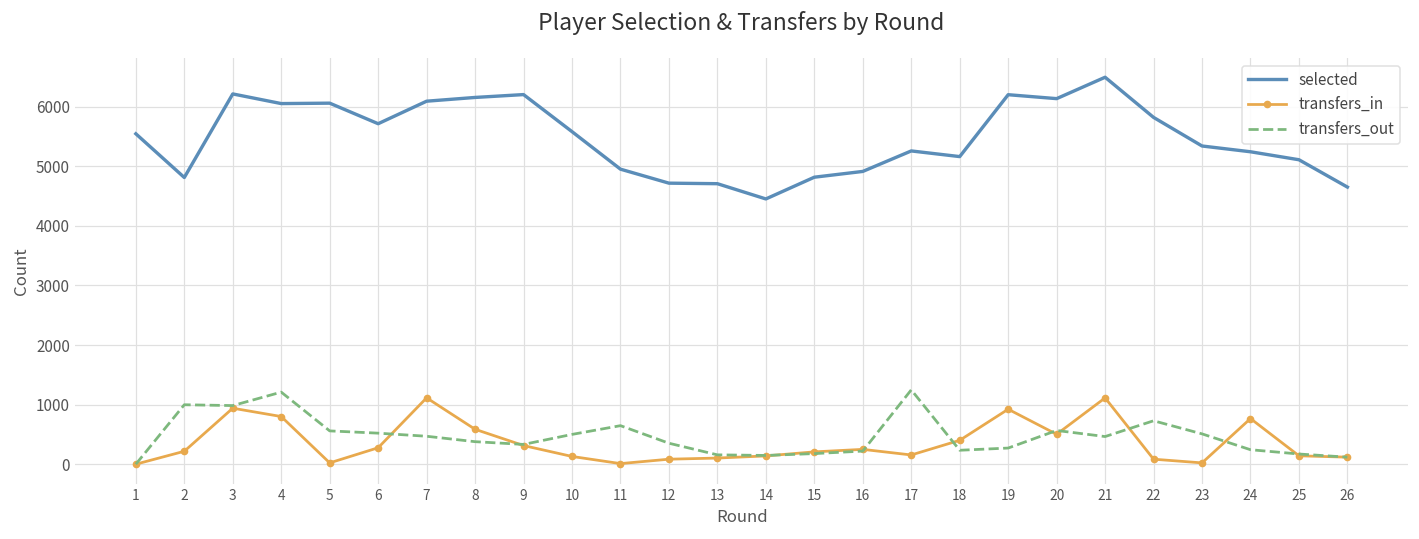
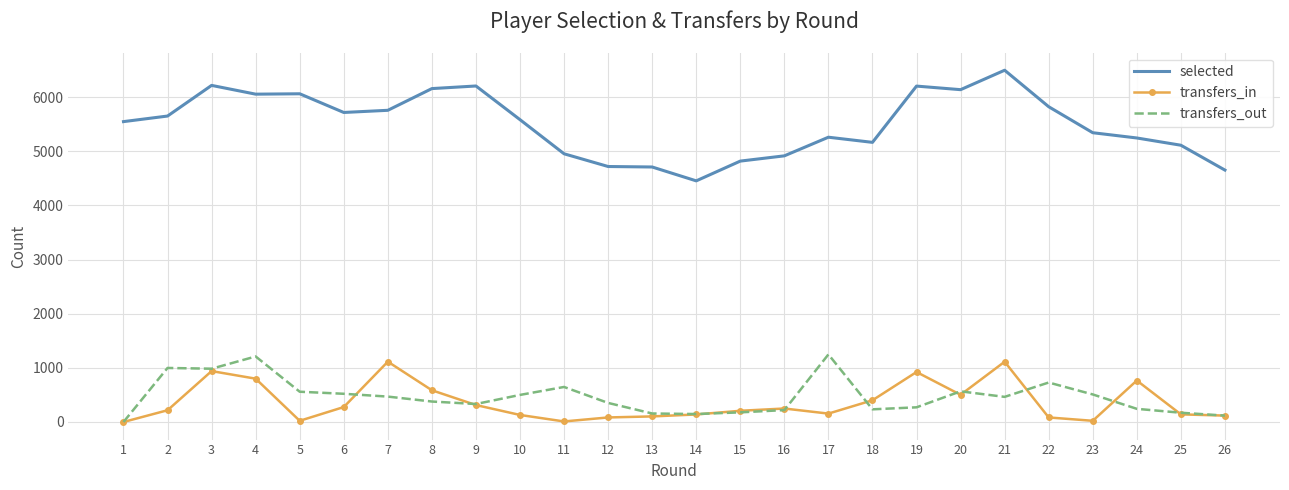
selected, 2: 4800 -> 5700
selected, 7: 6100 -> 5800
